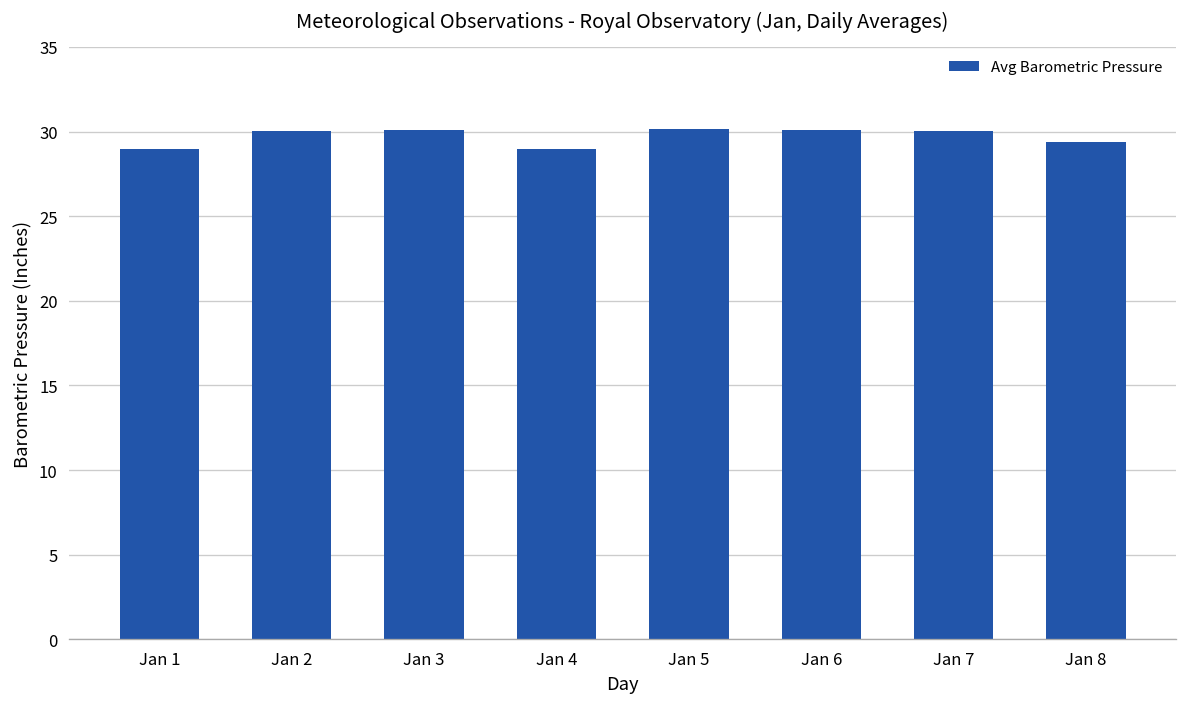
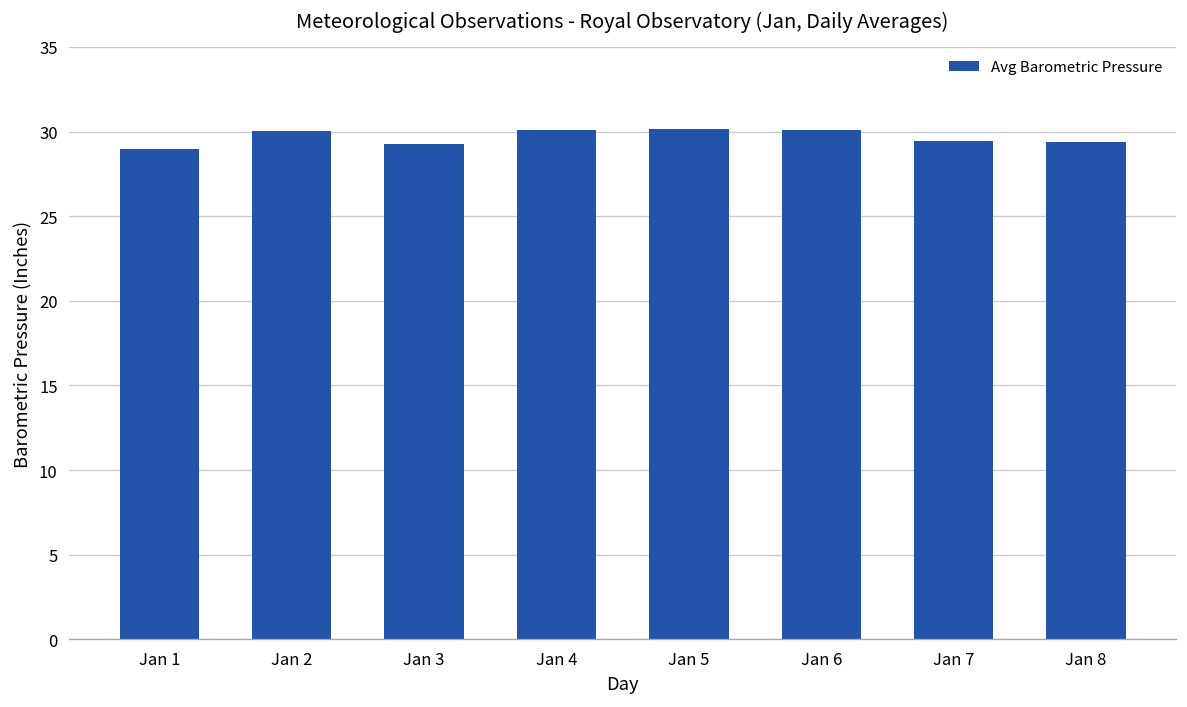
Jan 3: 30.1 -> 29.2
Jan 4: 28.9 -> 30.1
Jan 7: 30.0 -> 29.4
